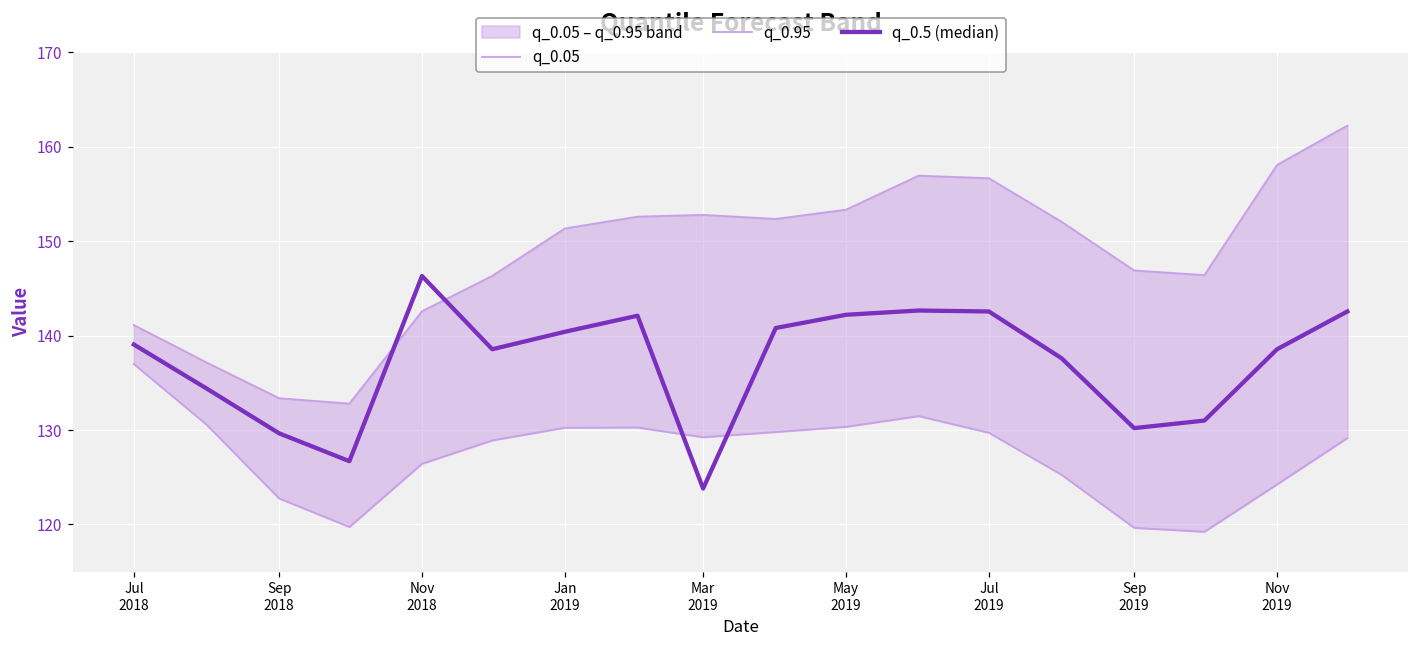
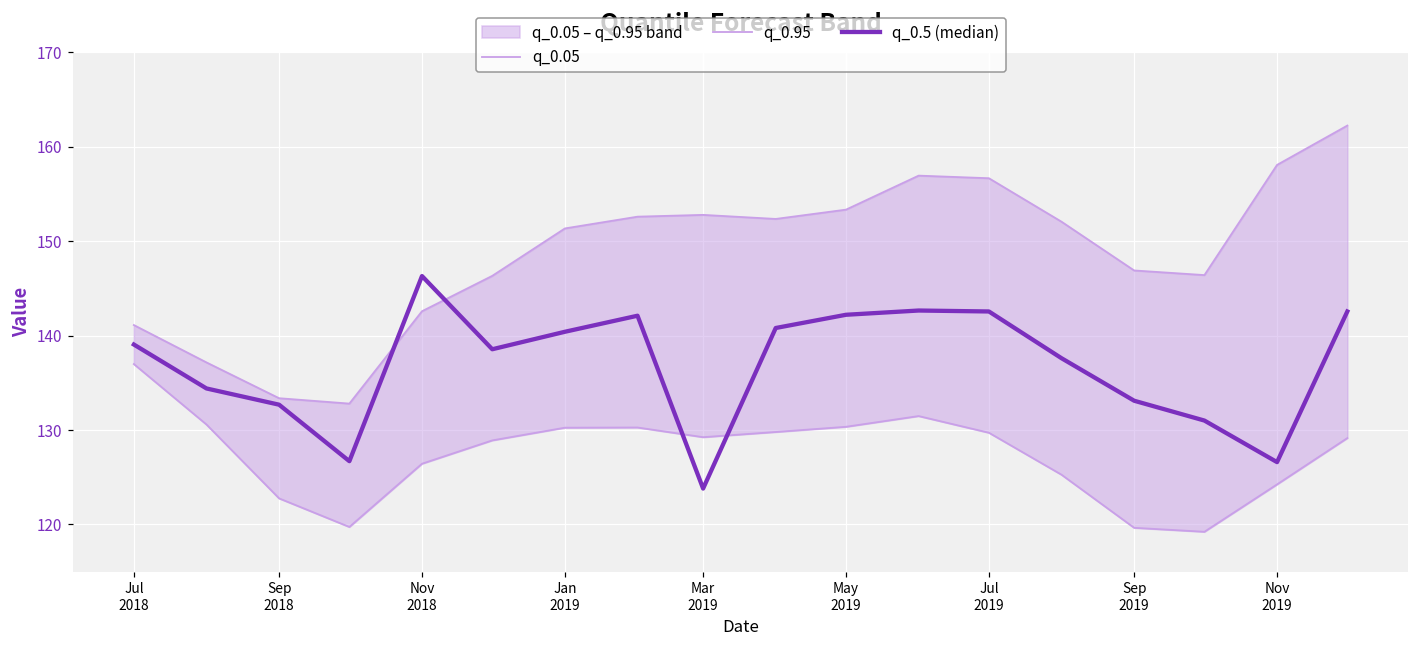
q_0.5 (median), Sep 2018: 130 -> 133
q_0.5 (median), Sep 2019: 130 -> 133
q_0.5 (median), Nov 2019: 139 -> 127
